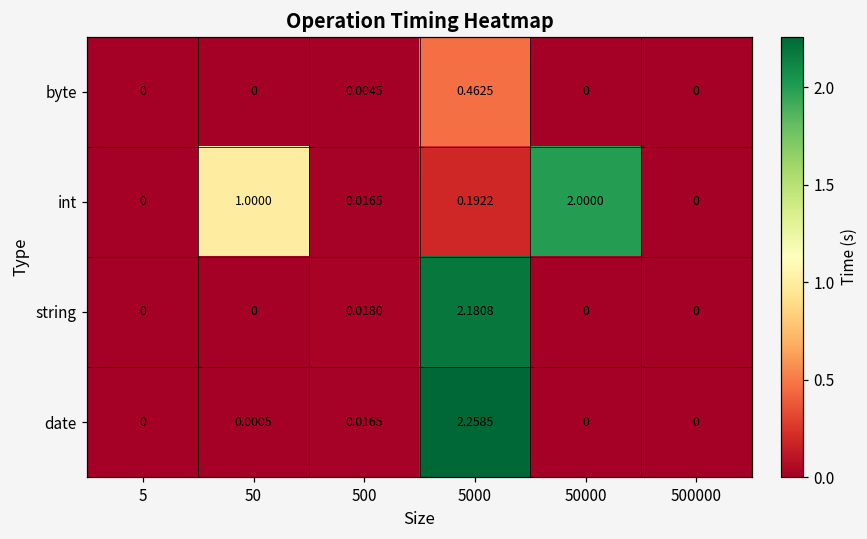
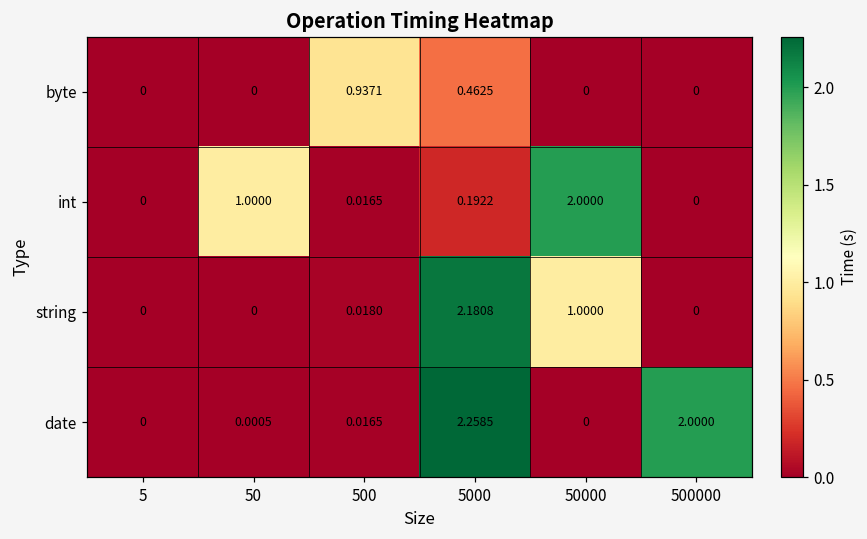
byte, 500: 0.0045 -> 0.9371
string, 50000: 0 -> 1.0000
date, 500000: 0 -> 2.0000
